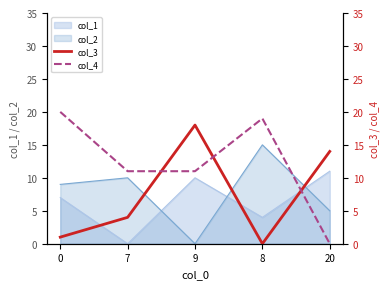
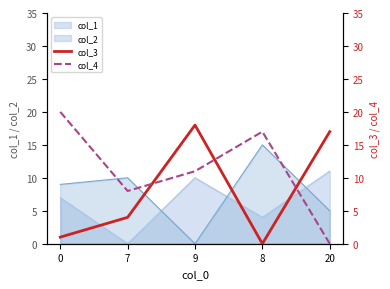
col_4, 7: 11 -> 8
col_4, 8: 19 -> 17
col_3, 20: 14 -> 17
